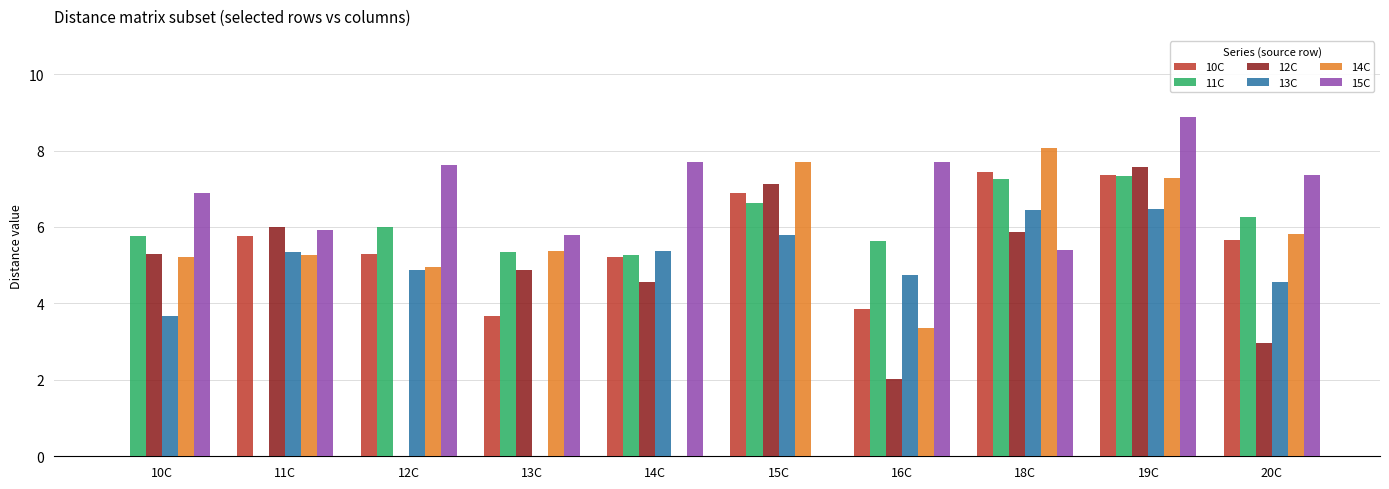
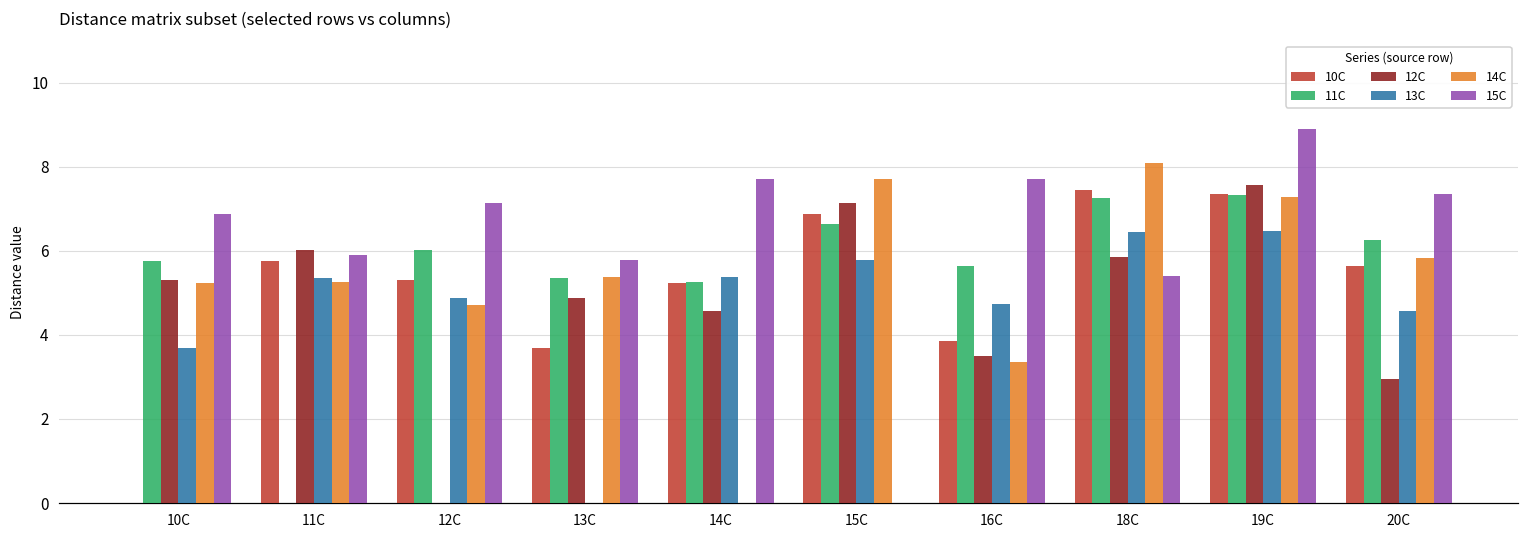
14C, 12C: 5.0 -> 4.7
15C, 12C: 7.6 -> 7.1
12C, 16C: 2.0 -> 3.5
